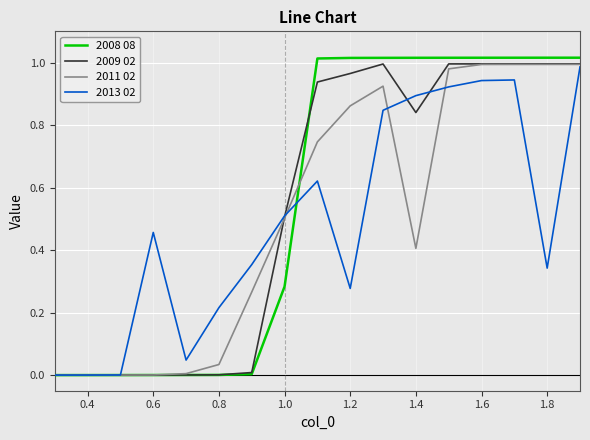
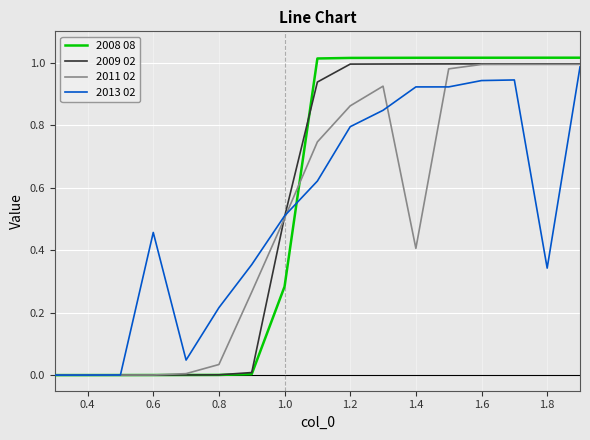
2009 02, 1.2: 0.97 -> 1.00
2013 02, 1.2: 0.28 -> 0.79
2009 02, 1.4: 0.84 -> 1.00
2013 02, 1.4: 0.89 -> 0.92
